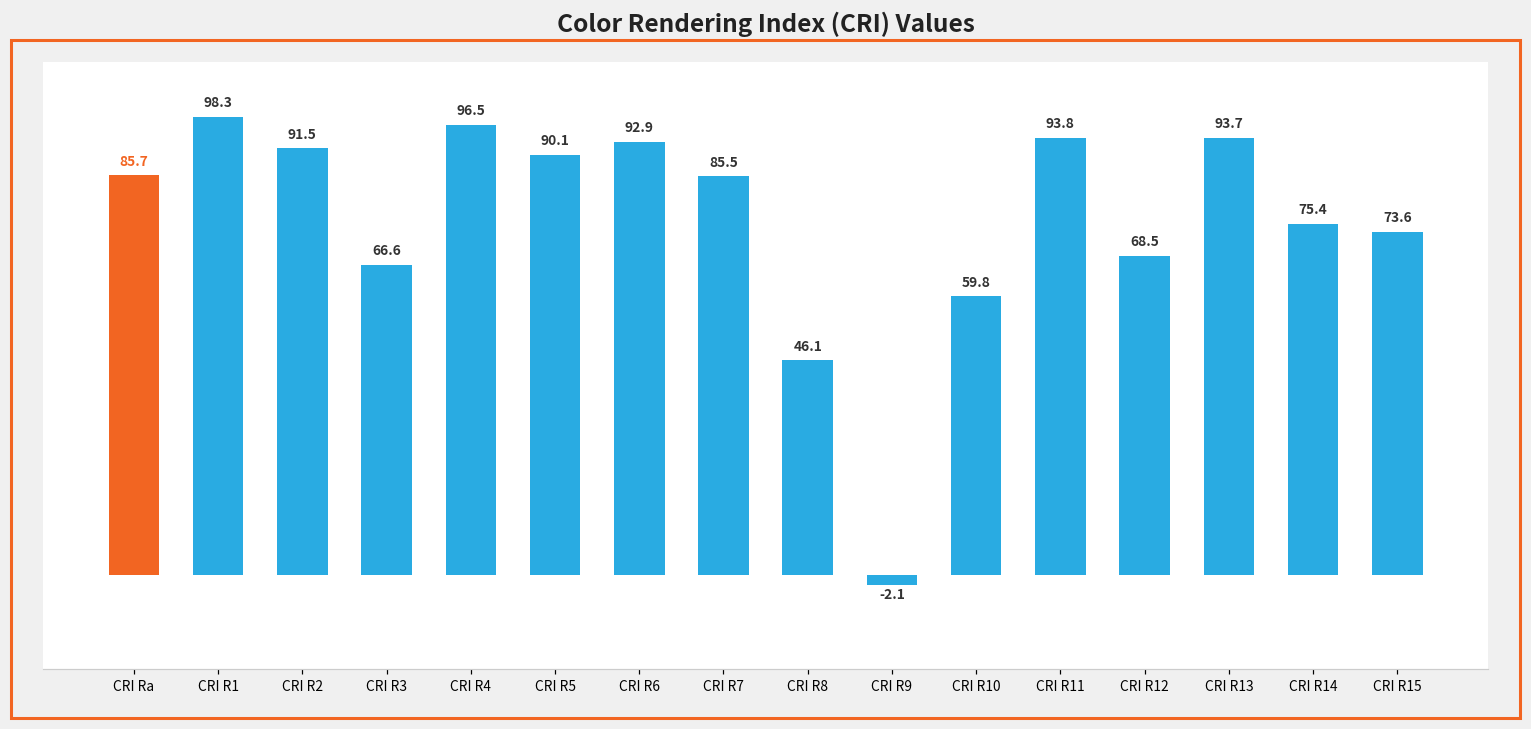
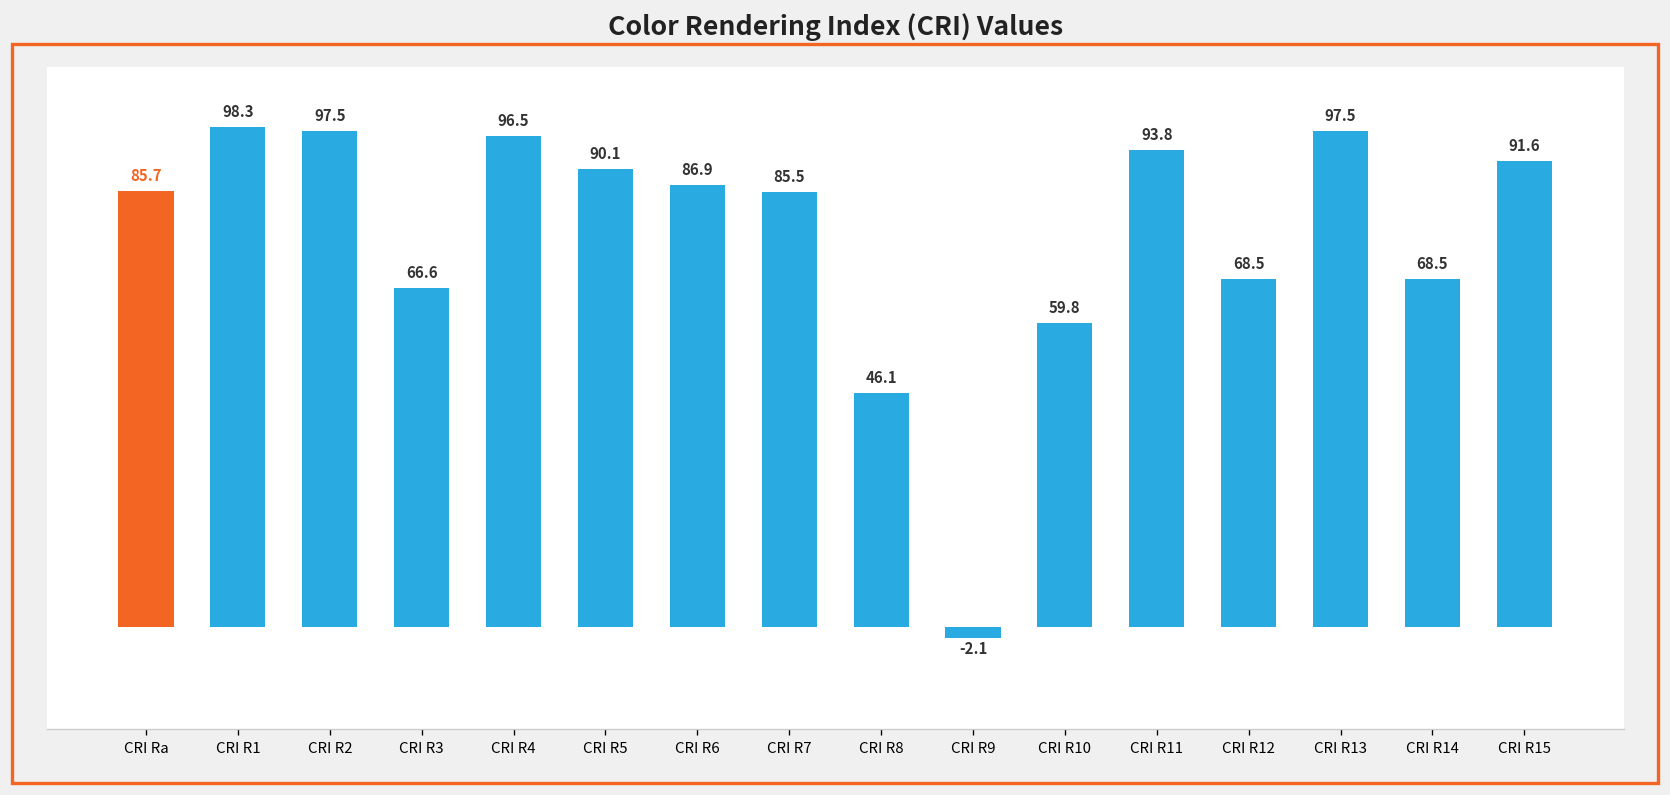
CRI R2: 91.5 -> 97.5
CRI R6: 92.9 -> 86.9
CRI R13: 93.7 -> 97.5
CRI R14: 75.4 -> 68.5
CRI R15: 73.6 -> 91.6
